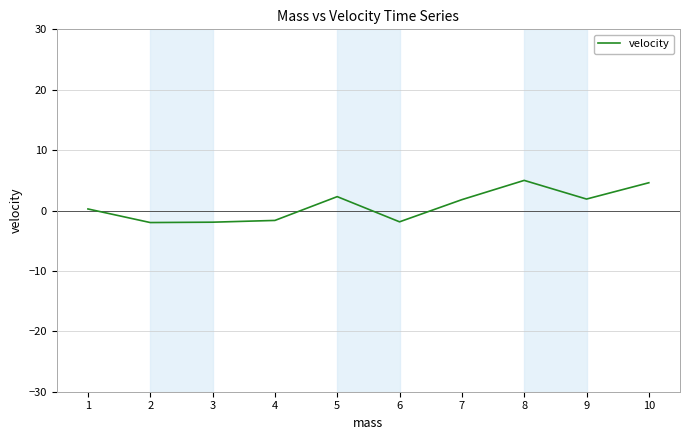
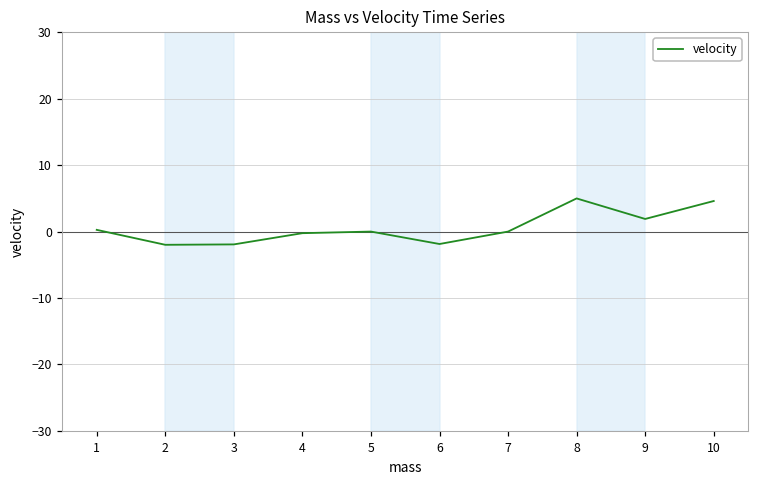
4: -2 -> 0
5: 2 -> 0
7: 2 -> 0
